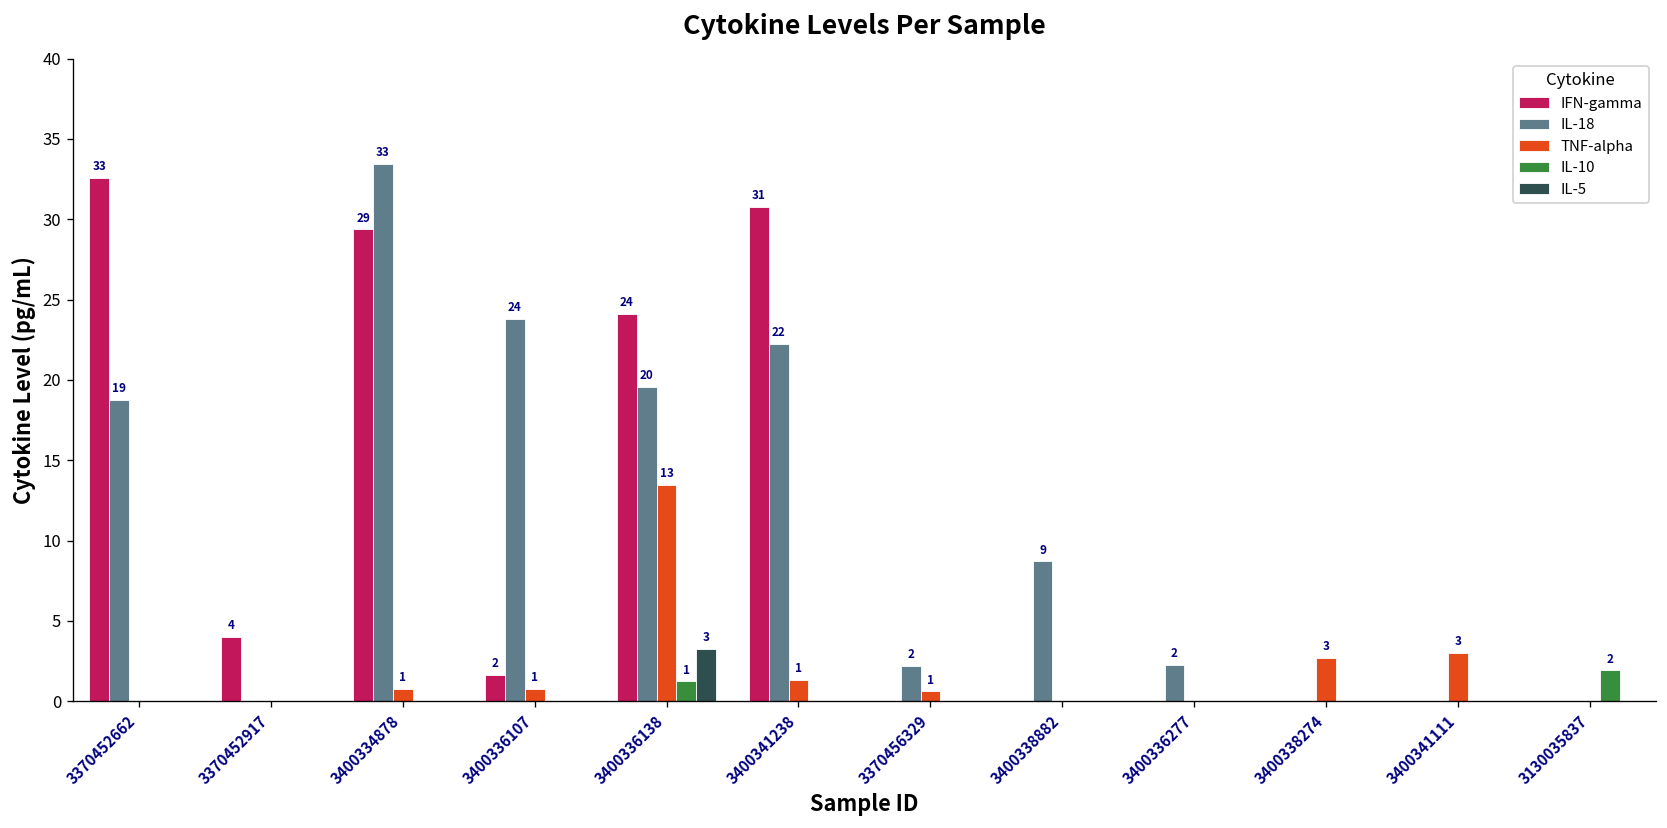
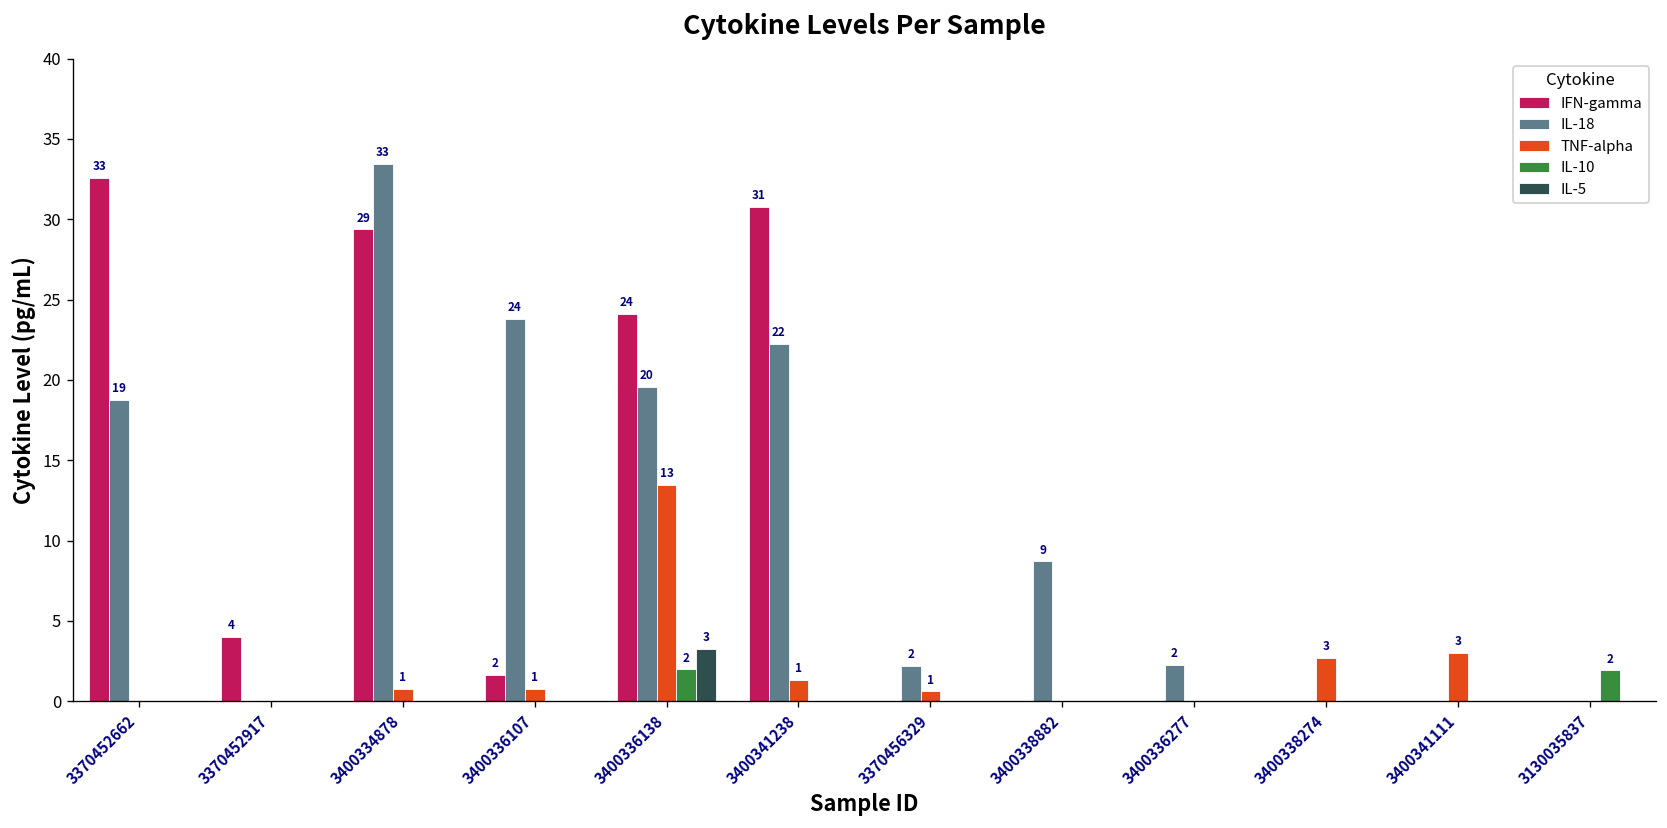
IL-10, 3400336138: 1 -> 2
